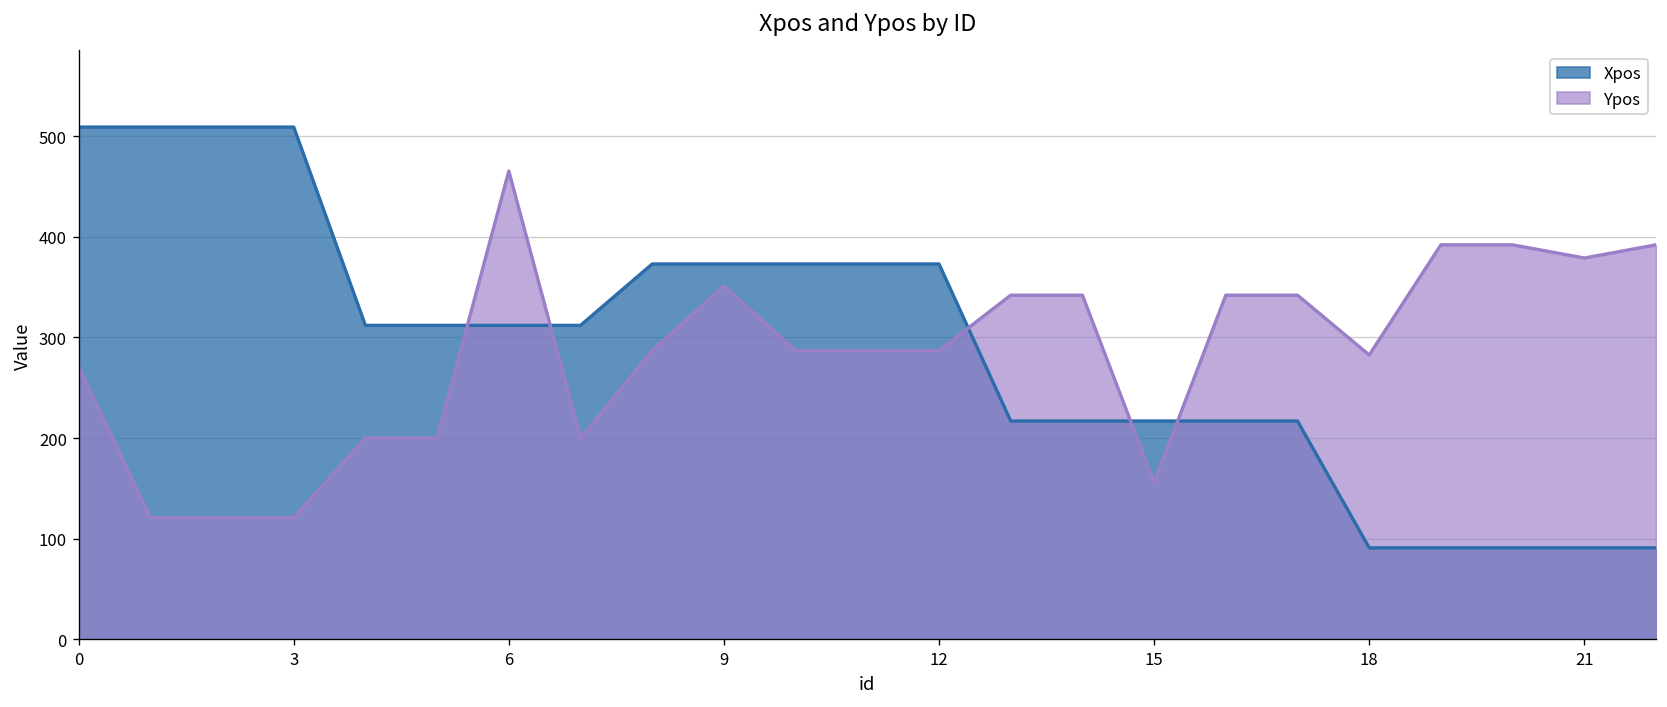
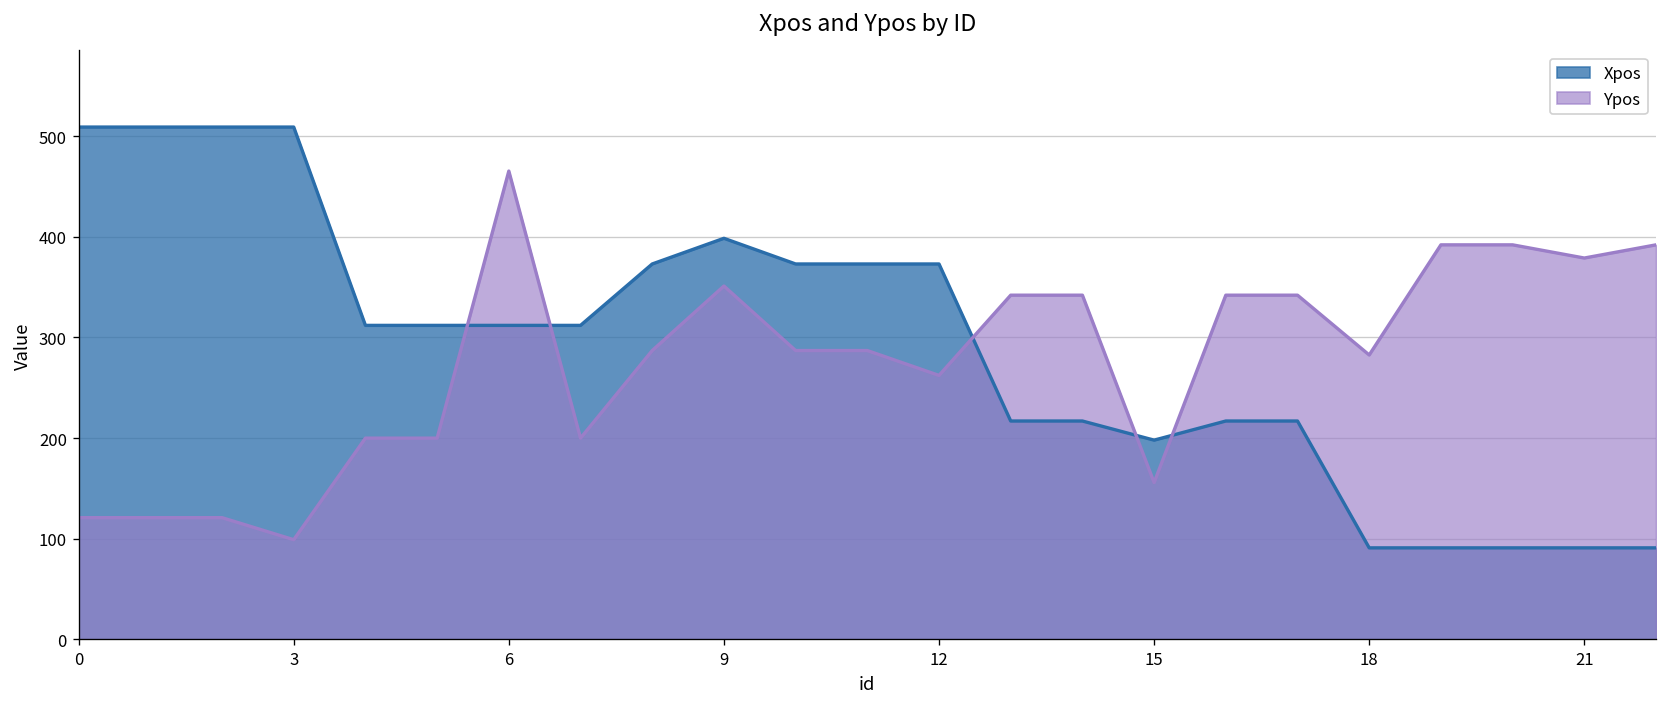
Ypos, 0: 270 -> 120
Ypos, 3: 120 -> 100
Xpos, 9: 370 -> 400
Ypos, 12: 290 -> 260
Xpos, 15: 220 -> 200
